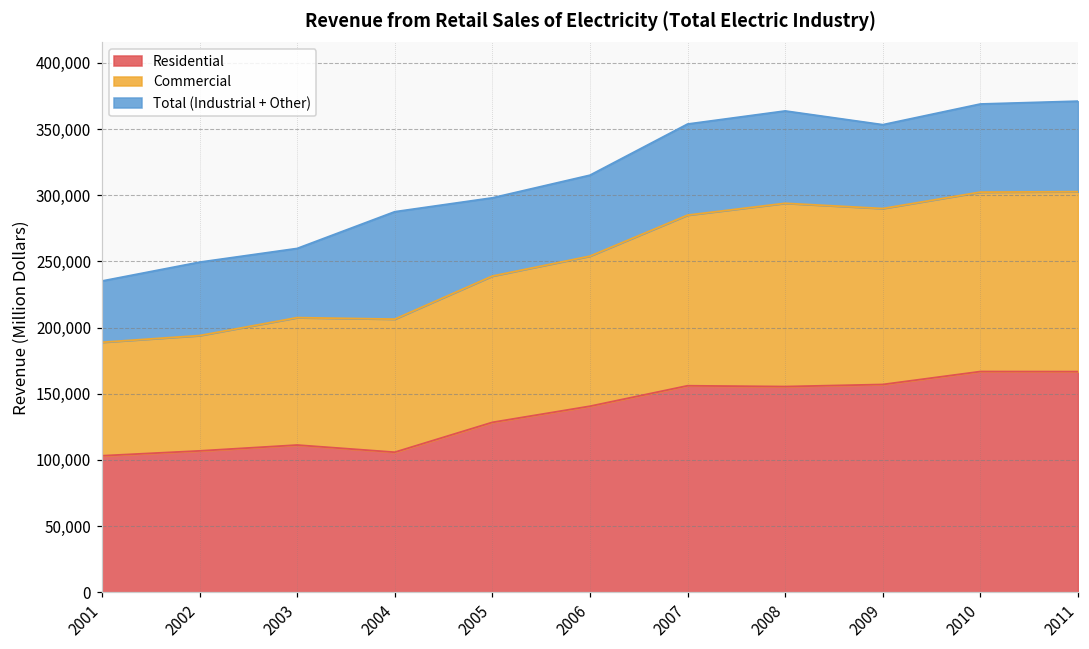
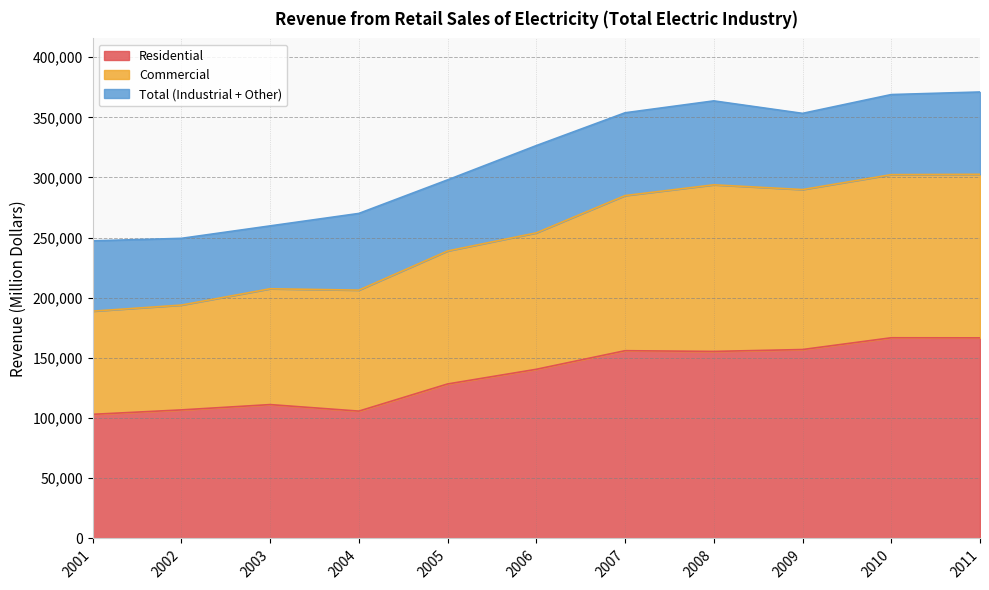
Total (Industrial + Other), 2001: 235,000 -> 247,000
Total (Industrial + Other), 2004: 288,000 -> 270,000
Total (Industrial + Other), 2006: 315,000 -> 327,000
